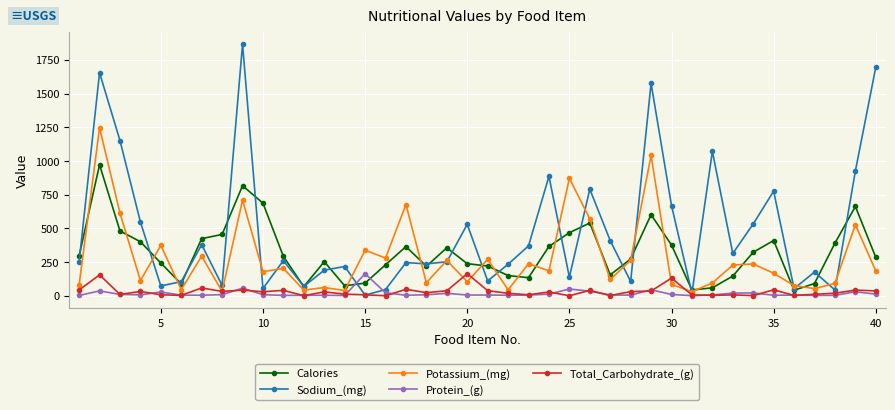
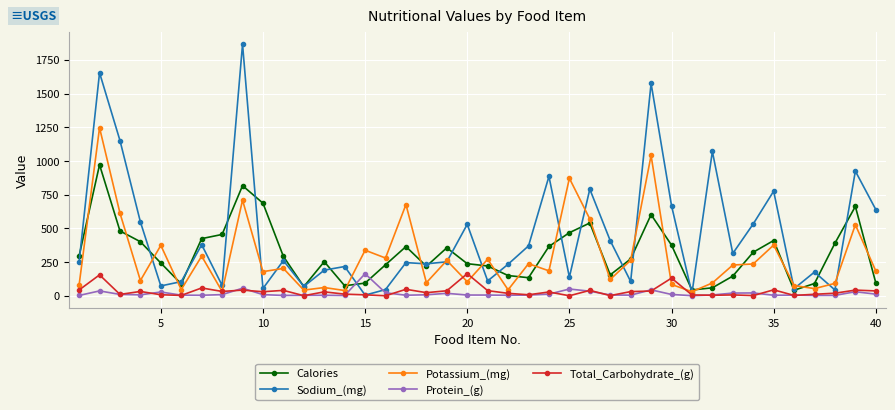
Potassium_(mg), 35: 170 -> 380
Calories, 40: 290 -> 100
Sodium_(mg), 40: 1700 -> 640
